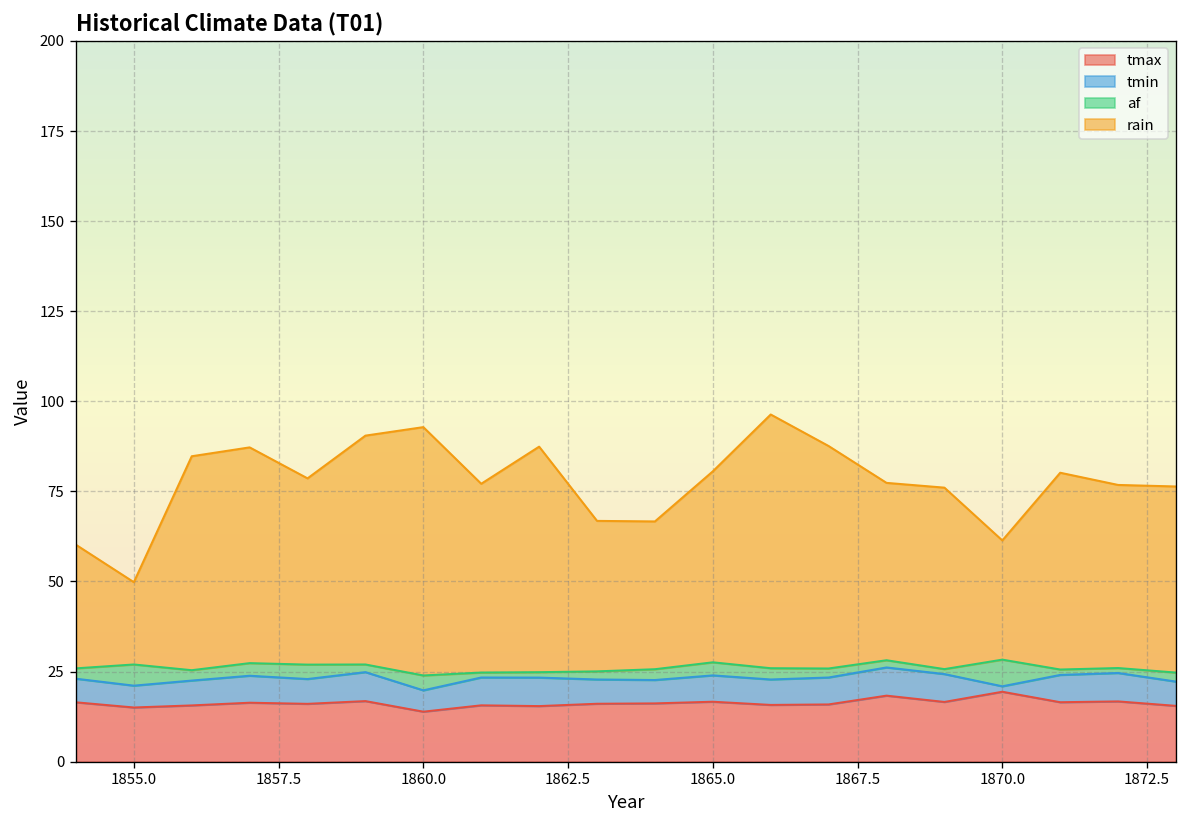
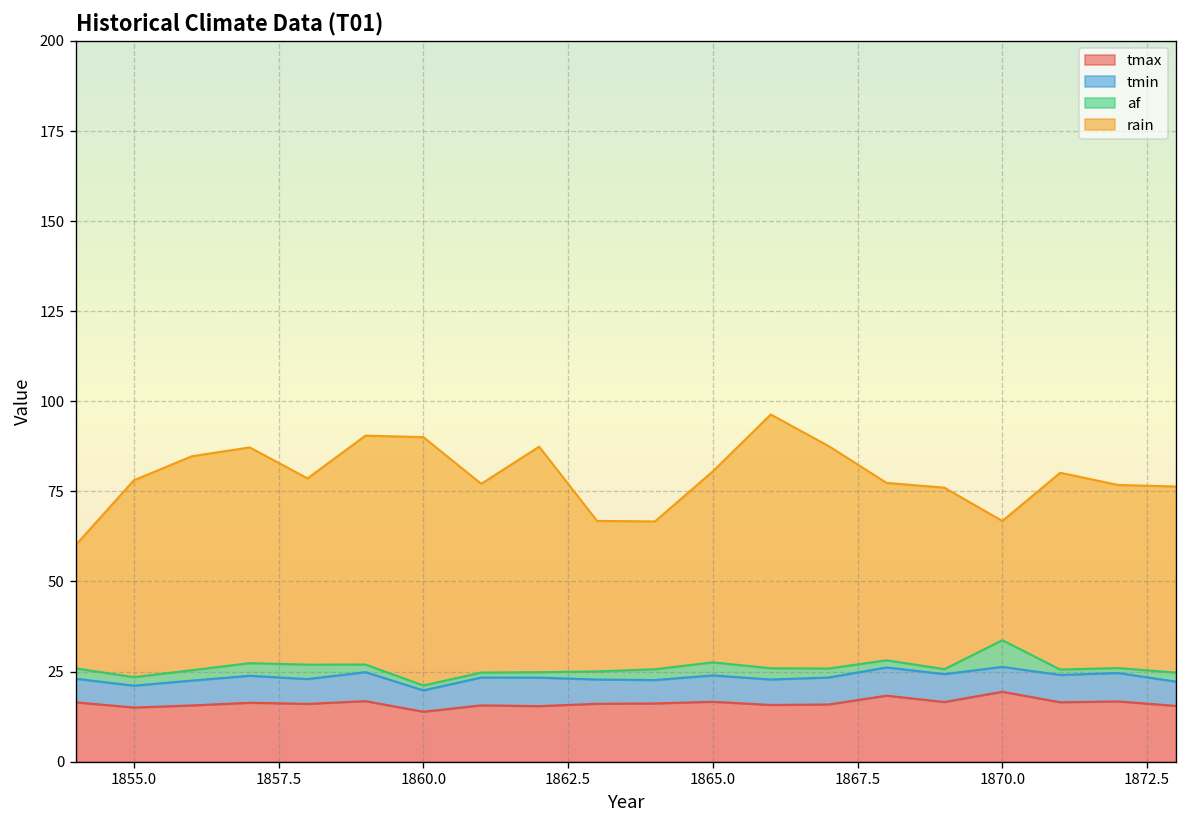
af, 1855.0: 6 -> 2
rain, 1855.0: 23 -> 55
af, 1860.0: 4 -> 1
tmin, 1870.0: 2 -> 7
